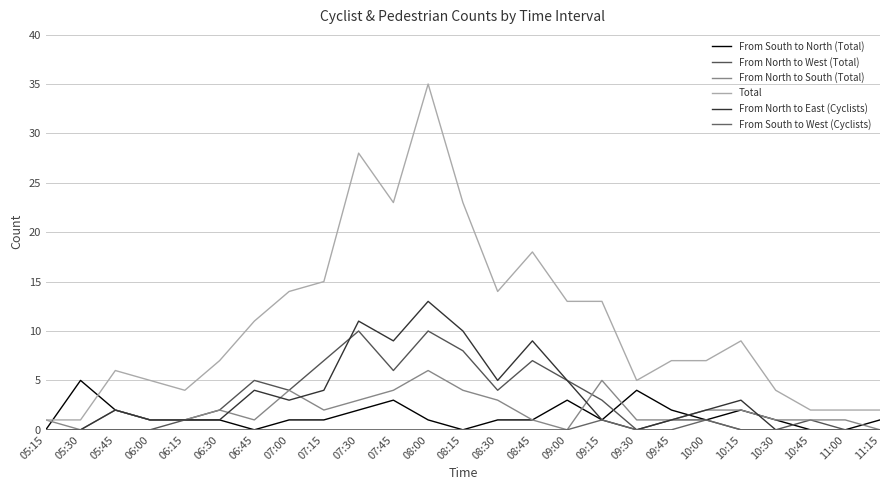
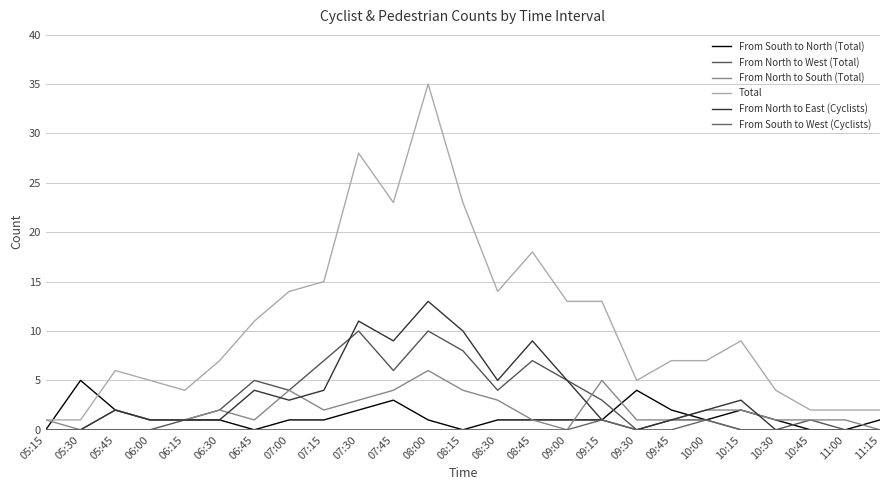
From South to North (Total), 09:00: 3 -> 1
